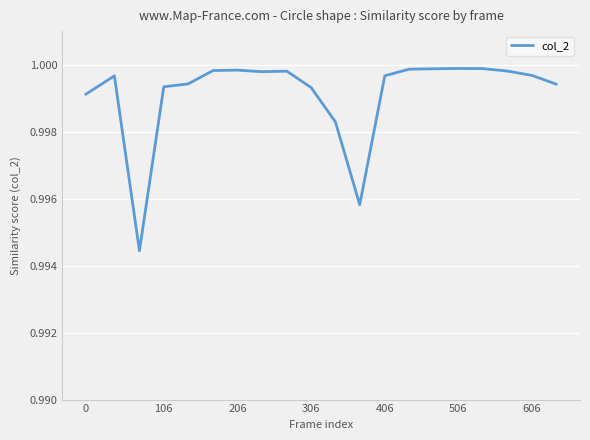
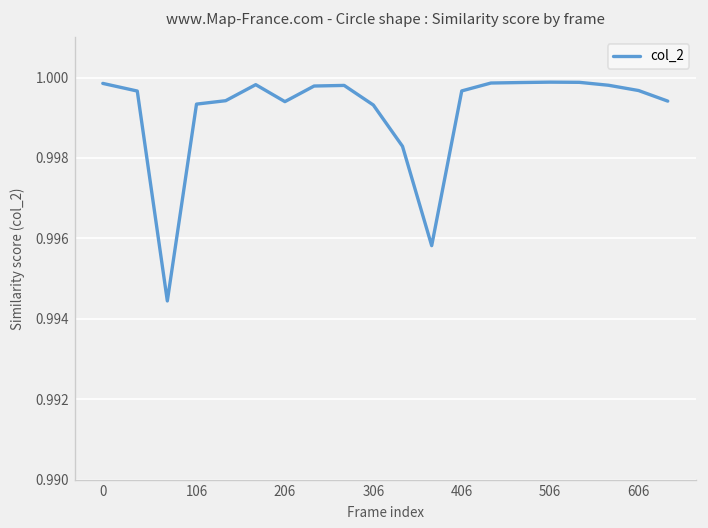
0: 0.9991 -> 0.9999
206: 0.9998 -> 0.9994
